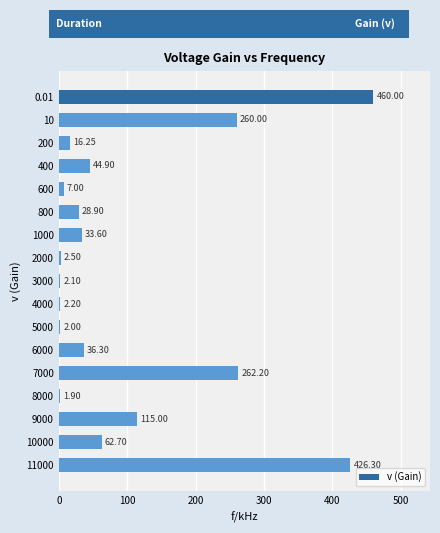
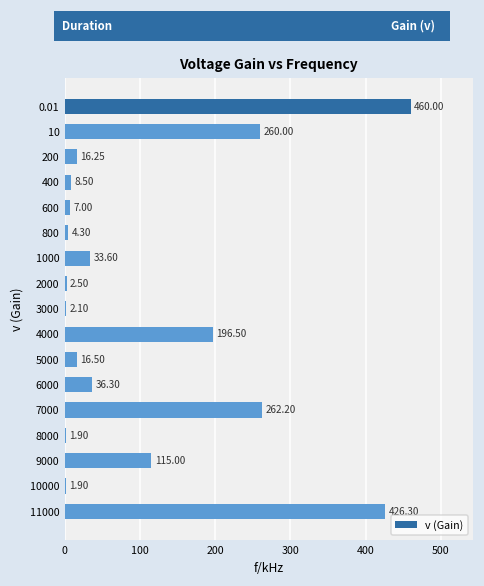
400: 44.90 -> 8.50
800: 28.90 -> 4.30
4000: 2.20 -> 196.50
5000: 2.00 -> 16.50
10000: 62.70 -> 1.90
